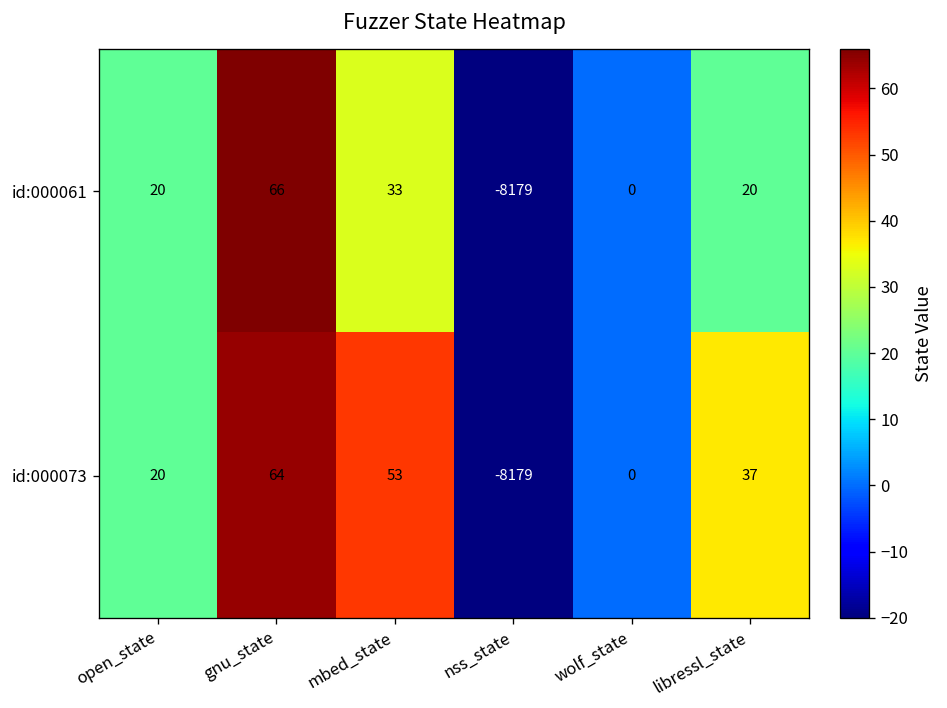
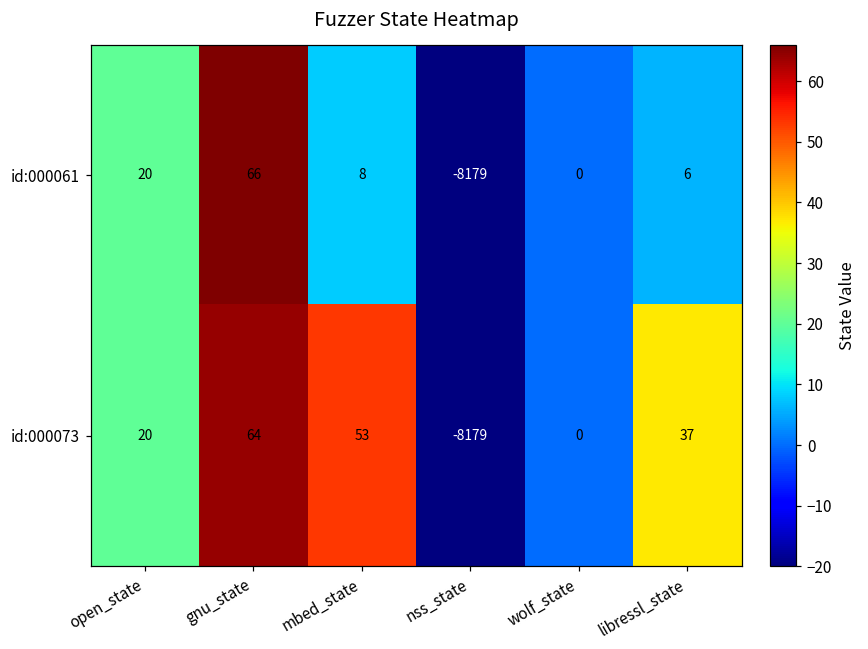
id:000061, mbed_state: 33 -> 8
id:000061, libressl_state: 20 -> 6
